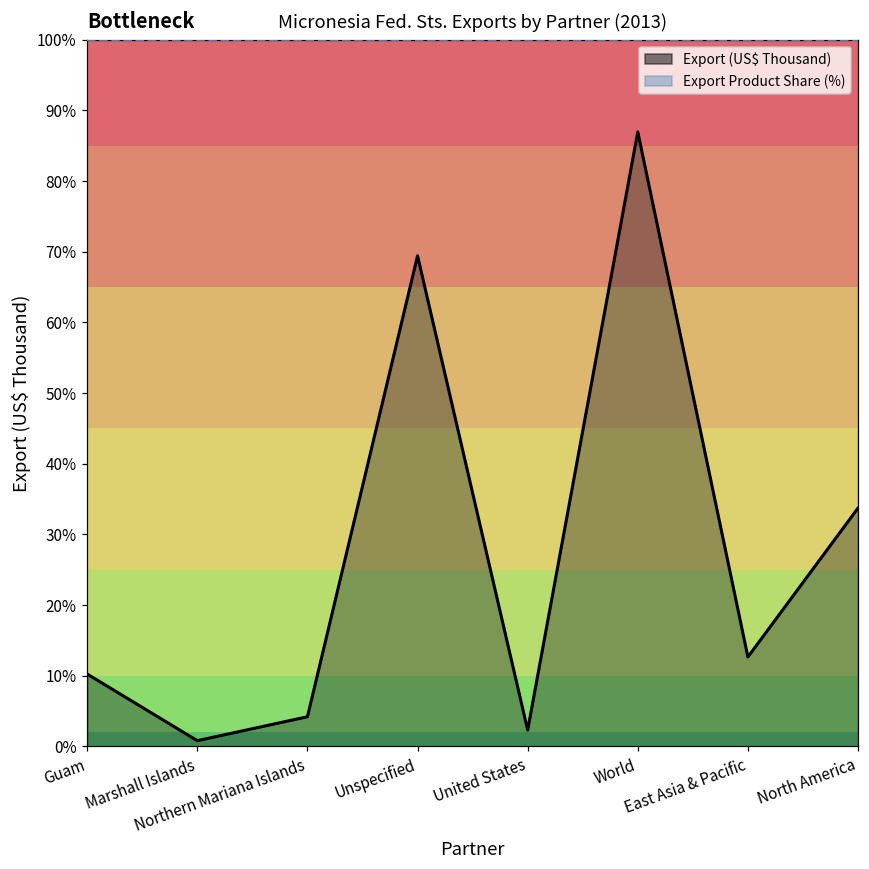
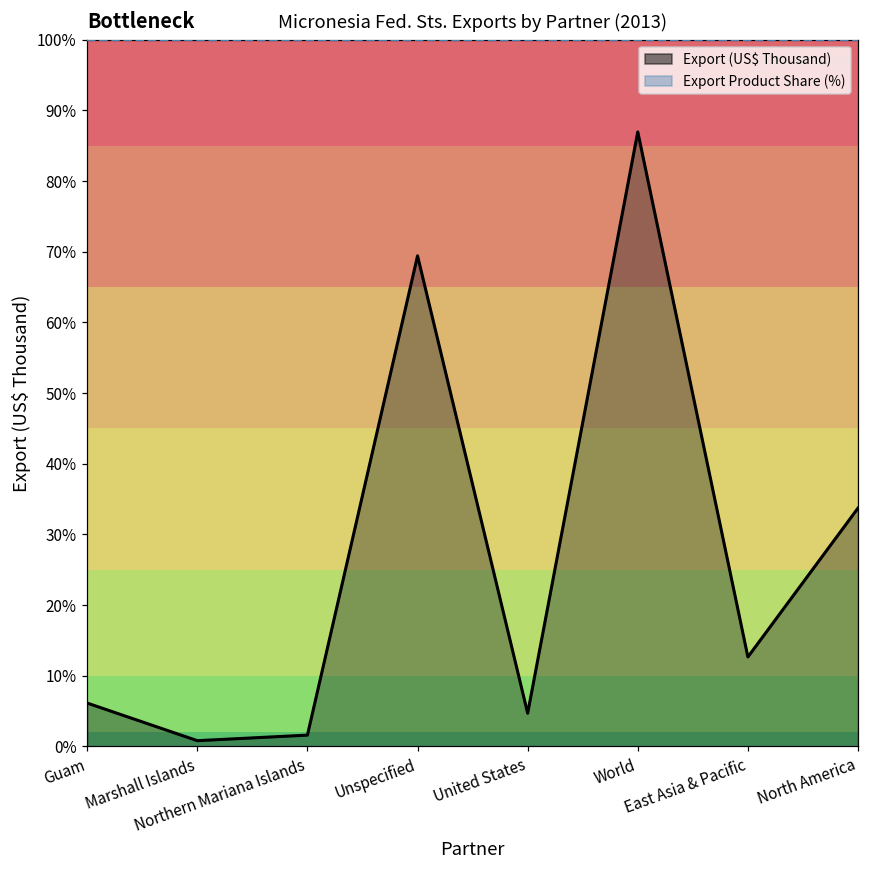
Export (US$ Thousand), Guam: 10% -> 6%
Export (US$ Thousand), Northern Mariana Islands: 4% -> 2%
Export (US$ Thousand), United States: 2% -> 5%
